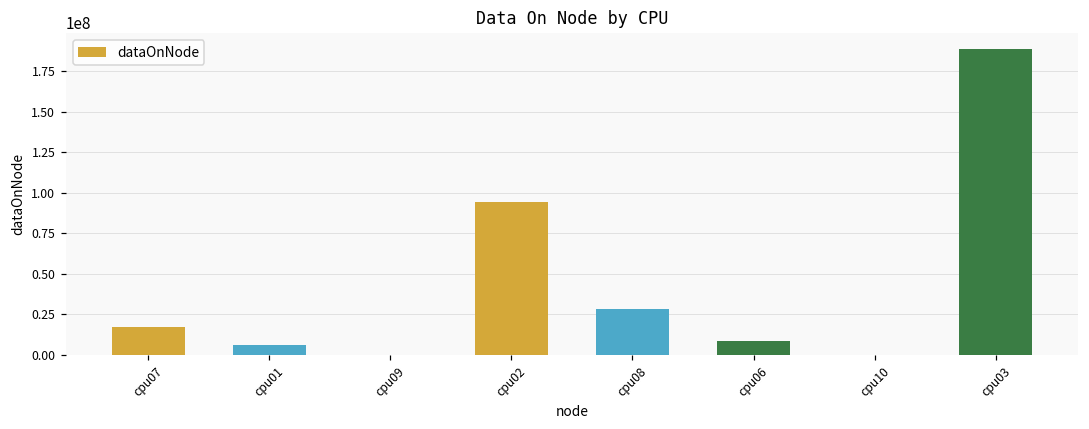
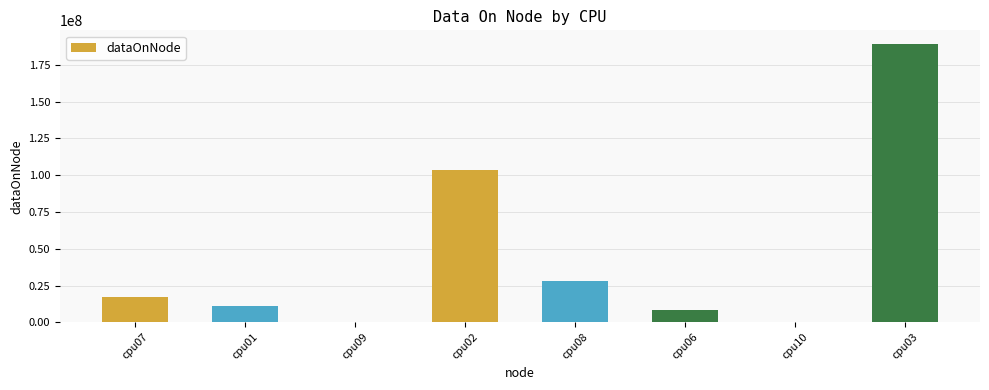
cpu01: 6000000 -> 11000000
cpu02: 95000000 -> 103000000
